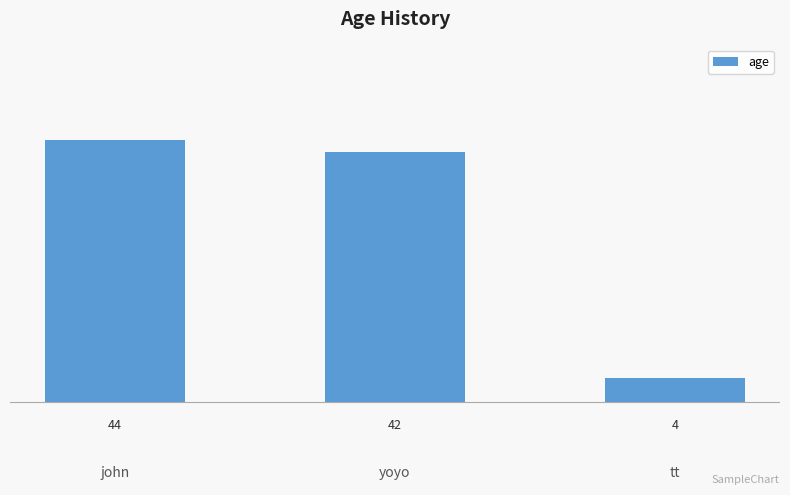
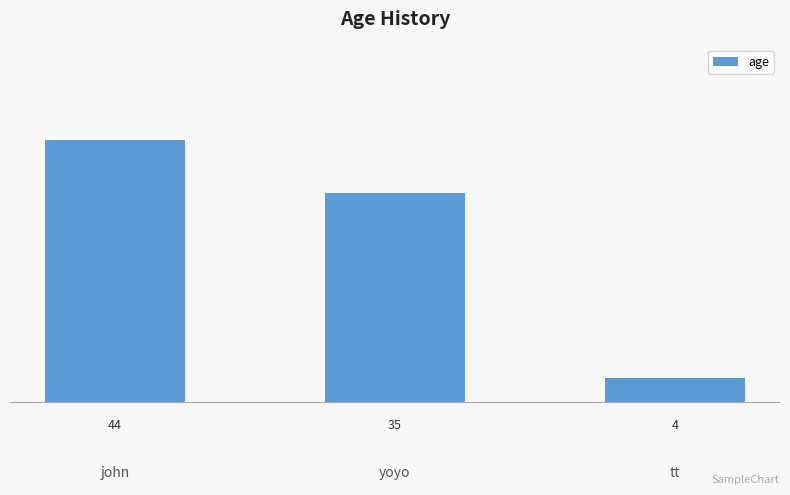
yoyo: 42 -> 35
